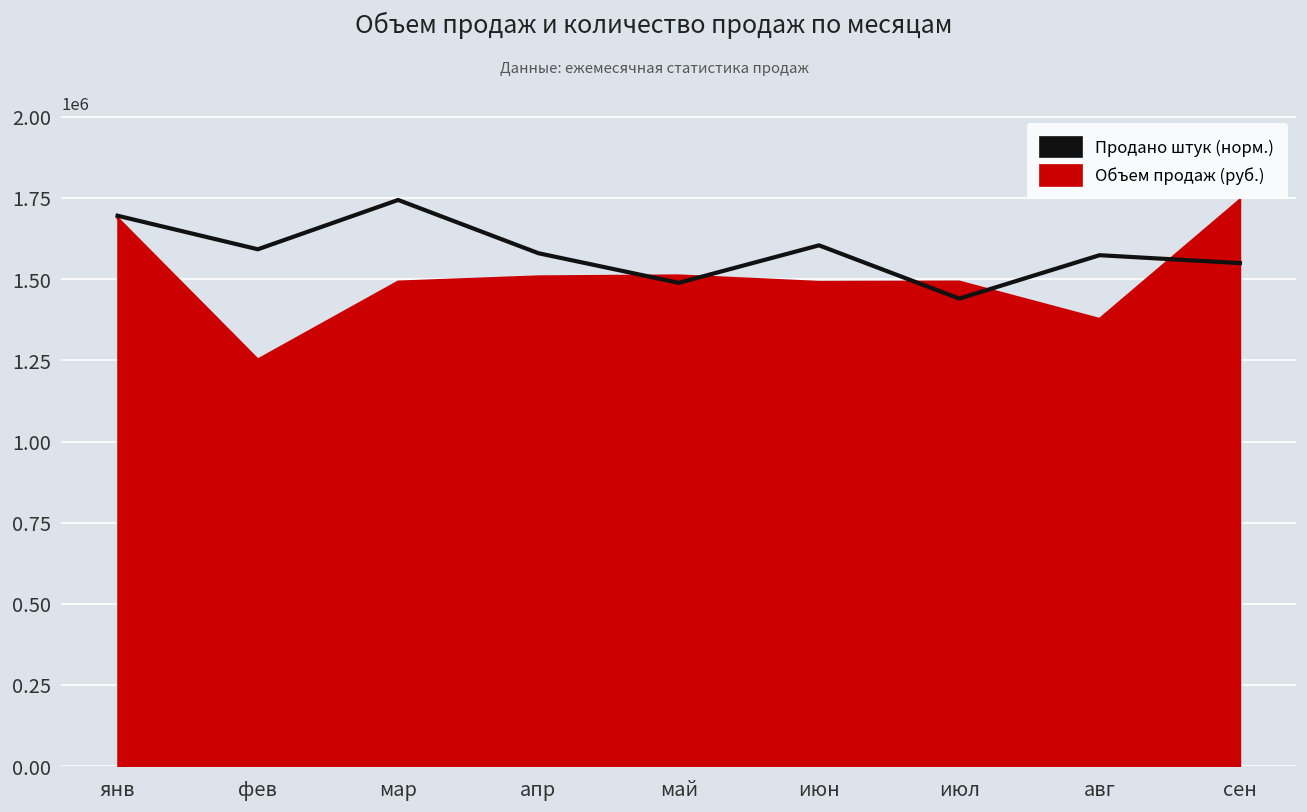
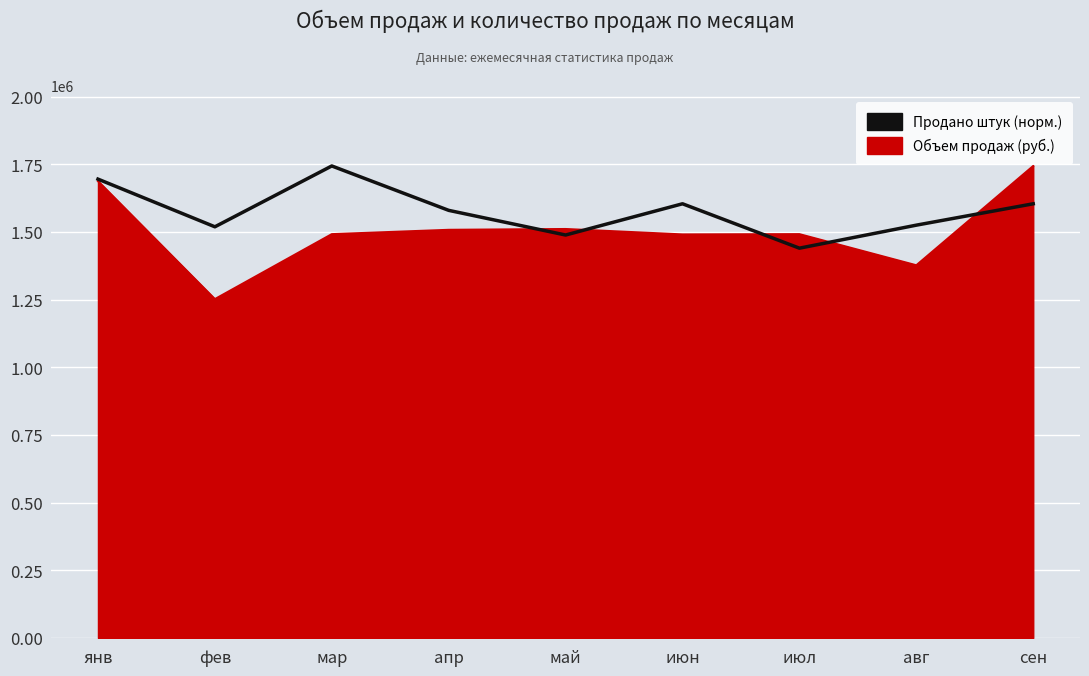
Продано штук (норм.), фев: 1590000 -> 1520000
Продано штук (норм.), авг: 1570000 -> 1530000
Продано штук (норм.), сен: 1550000 -> 1600000
